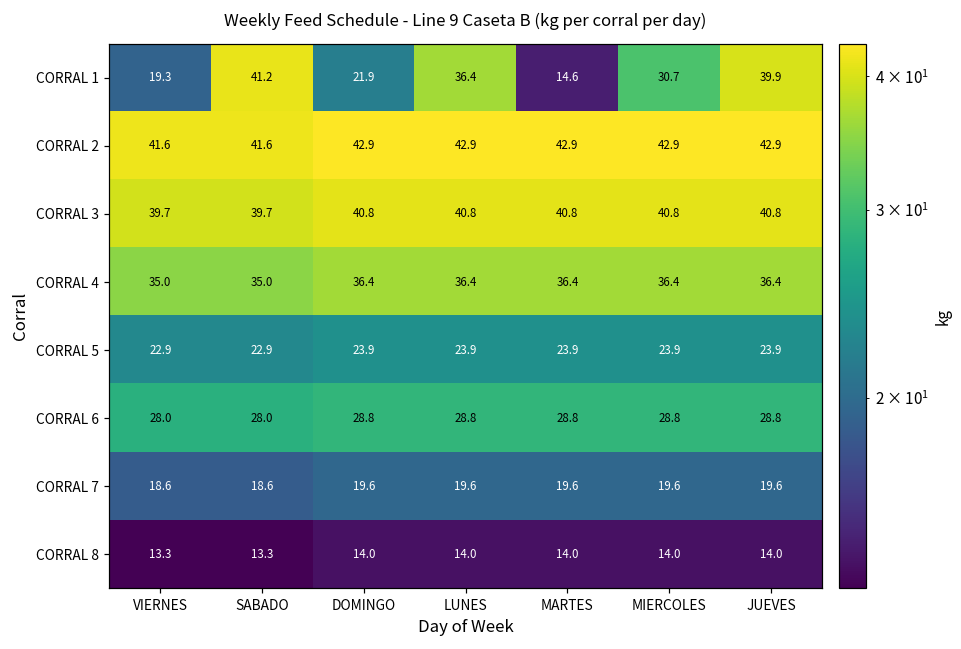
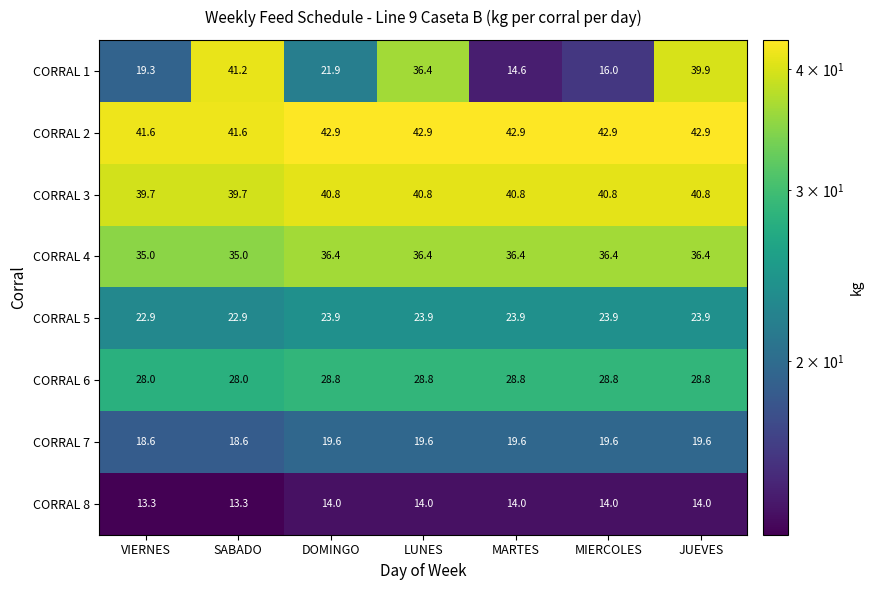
CORRAL 1, MIERCOLES: 30.7 -> 16.0
